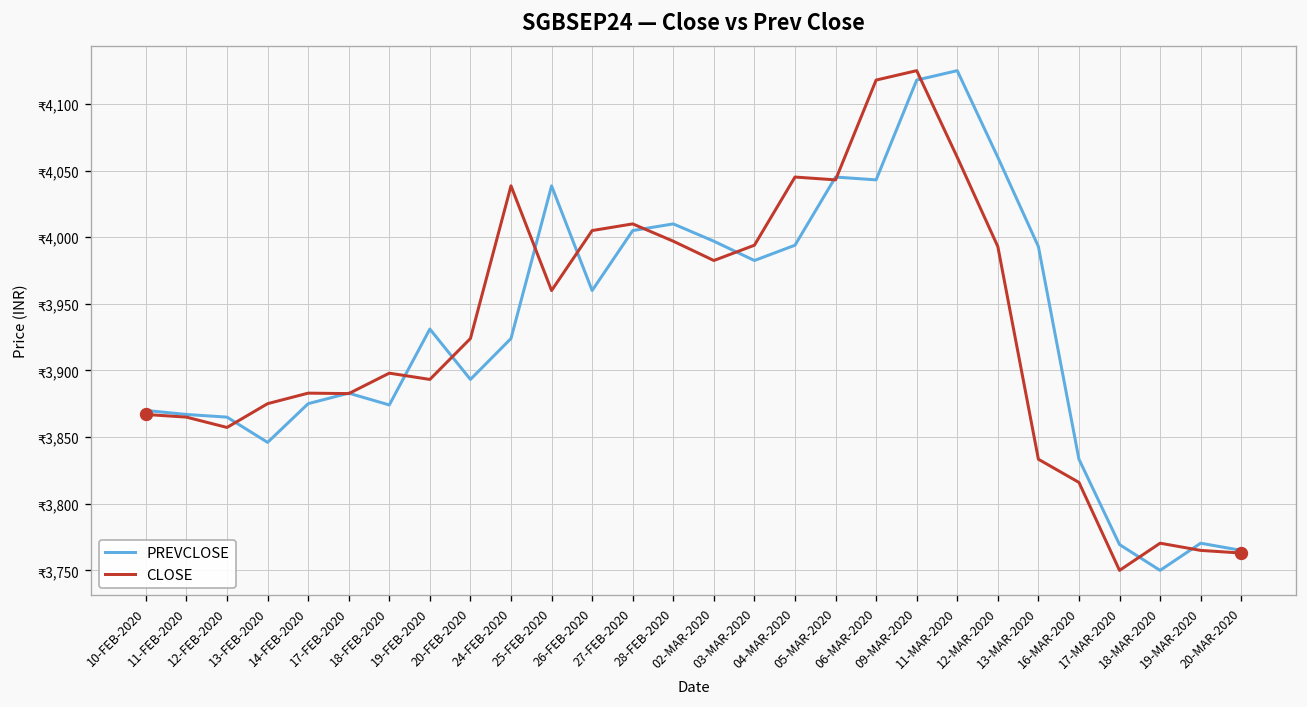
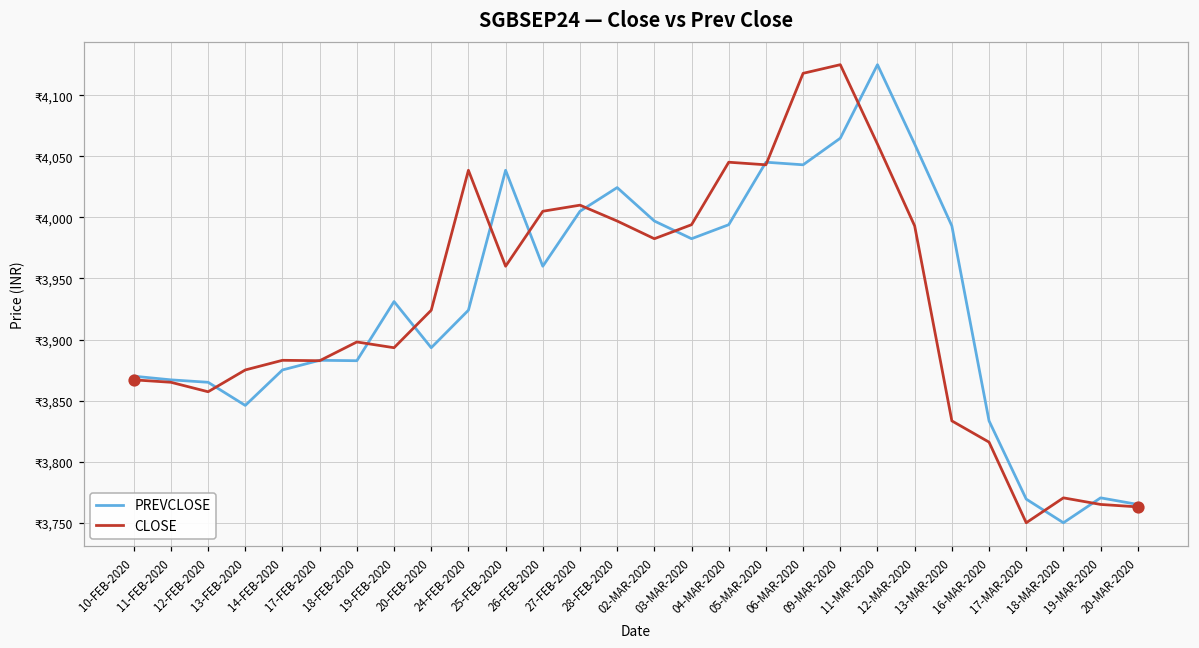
PREVCLOSE, 18-FEB-2020: ₹3,874 -> ₹3,883
PREVCLOSE, 28-FEB-2020: ₹4,010 -> ₹4,024
PREVCLOSE, 09-MAR-2020: ₹4,118 -> ₹4,065
